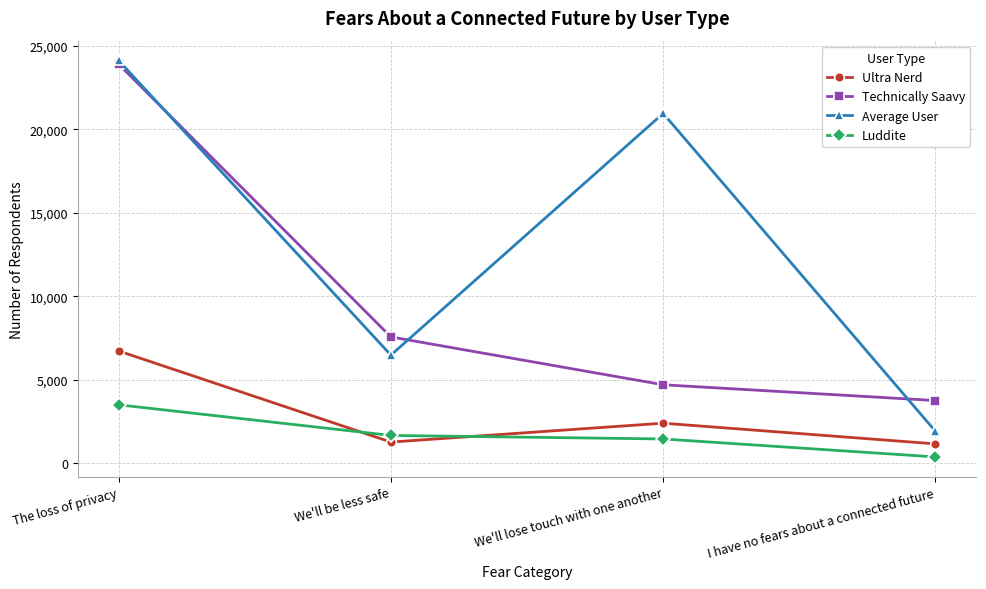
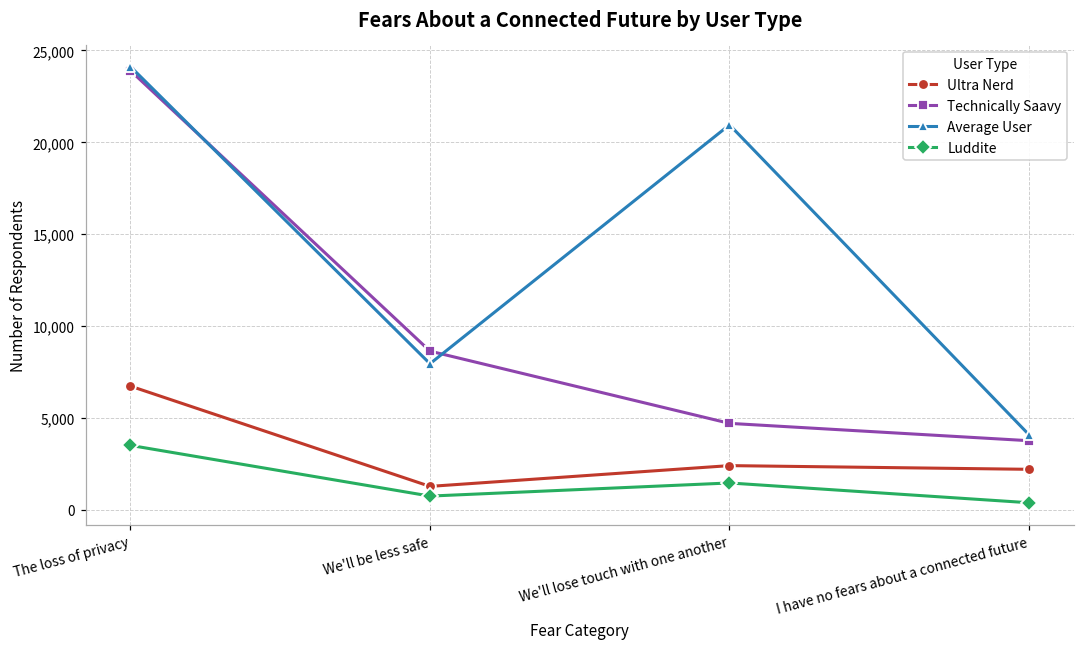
Technically Saavy, We'll be less safe: 7,600 -> 8,600
Average User, We'll be less safe: 6,500 -> 8,000
Luddite, We'll be less safe: 1,700 -> 700
Ultra Nerd, I have no fears about a connected future: 1,200 -> 2,200
Average User, I have no fears about a connected future: 1,900 -> 4,100
